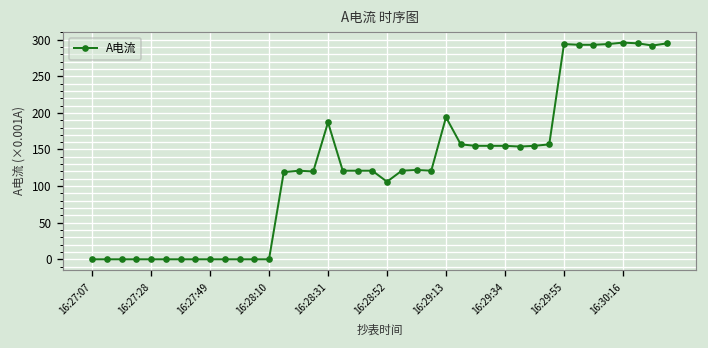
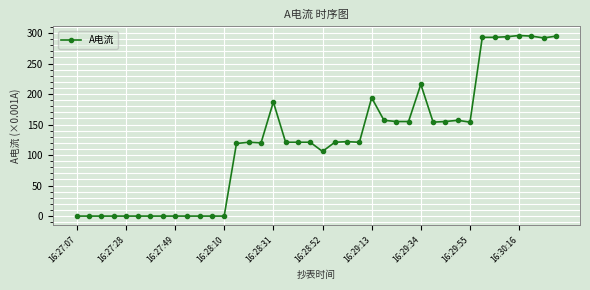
16:29:34: 160 -> 220
16:29:55: 290 -> 150
